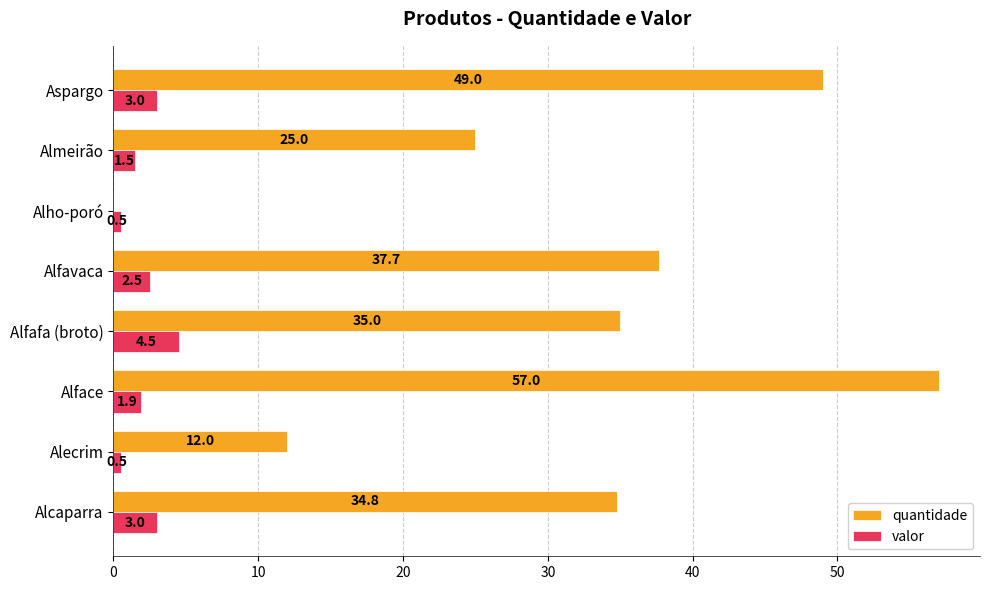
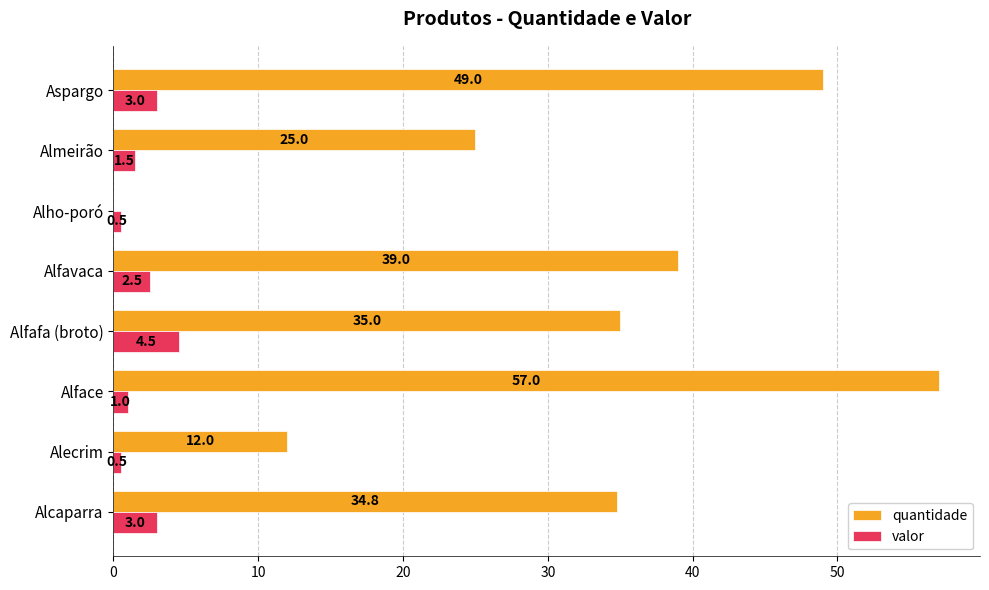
quantidade, Alfavaca: 37.7 -> 39.0
valor, Alface: 1.9 -> 1.0
